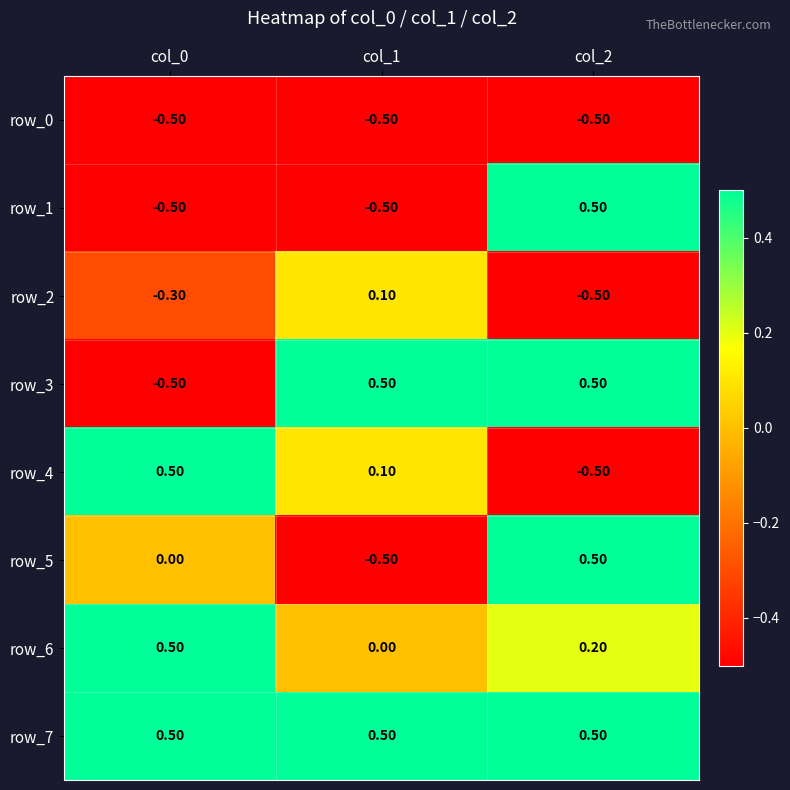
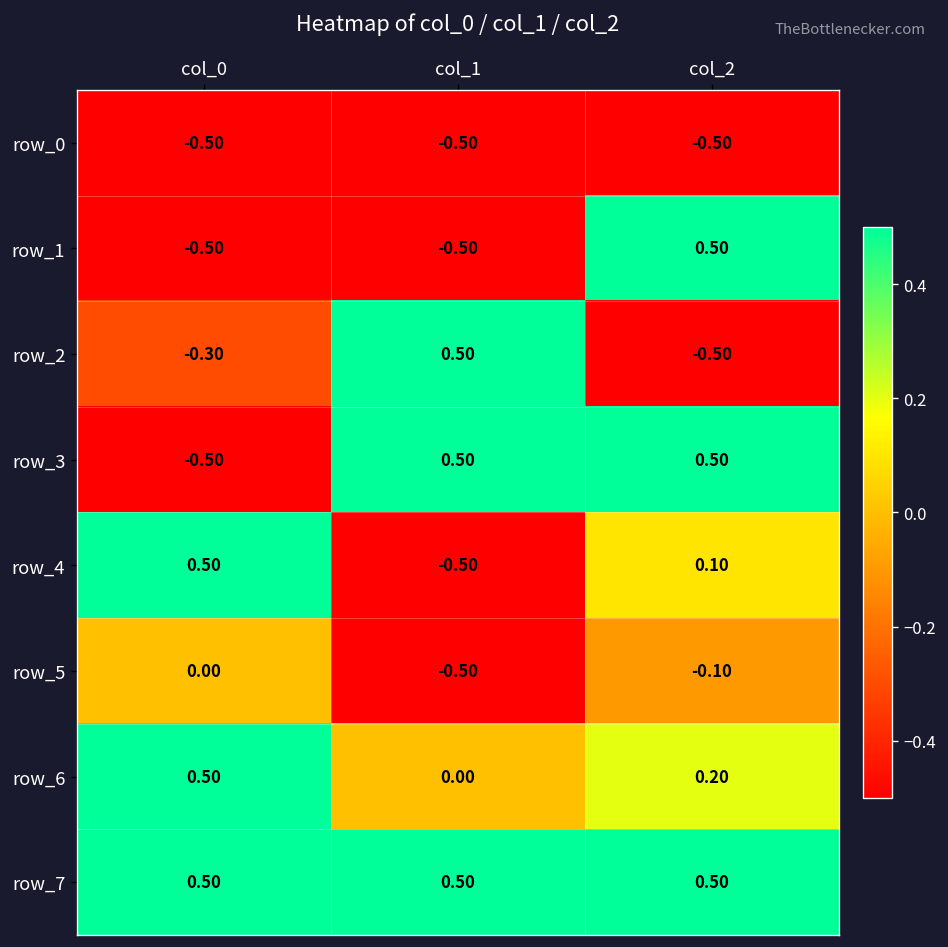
row_2, col_1: 0.10 -> 0.50
row_4, col_1: 0.10 -> -0.50
row_4, col_2: -0.50 -> 0.10
row_5, col_2: 0.50 -> -0.10
